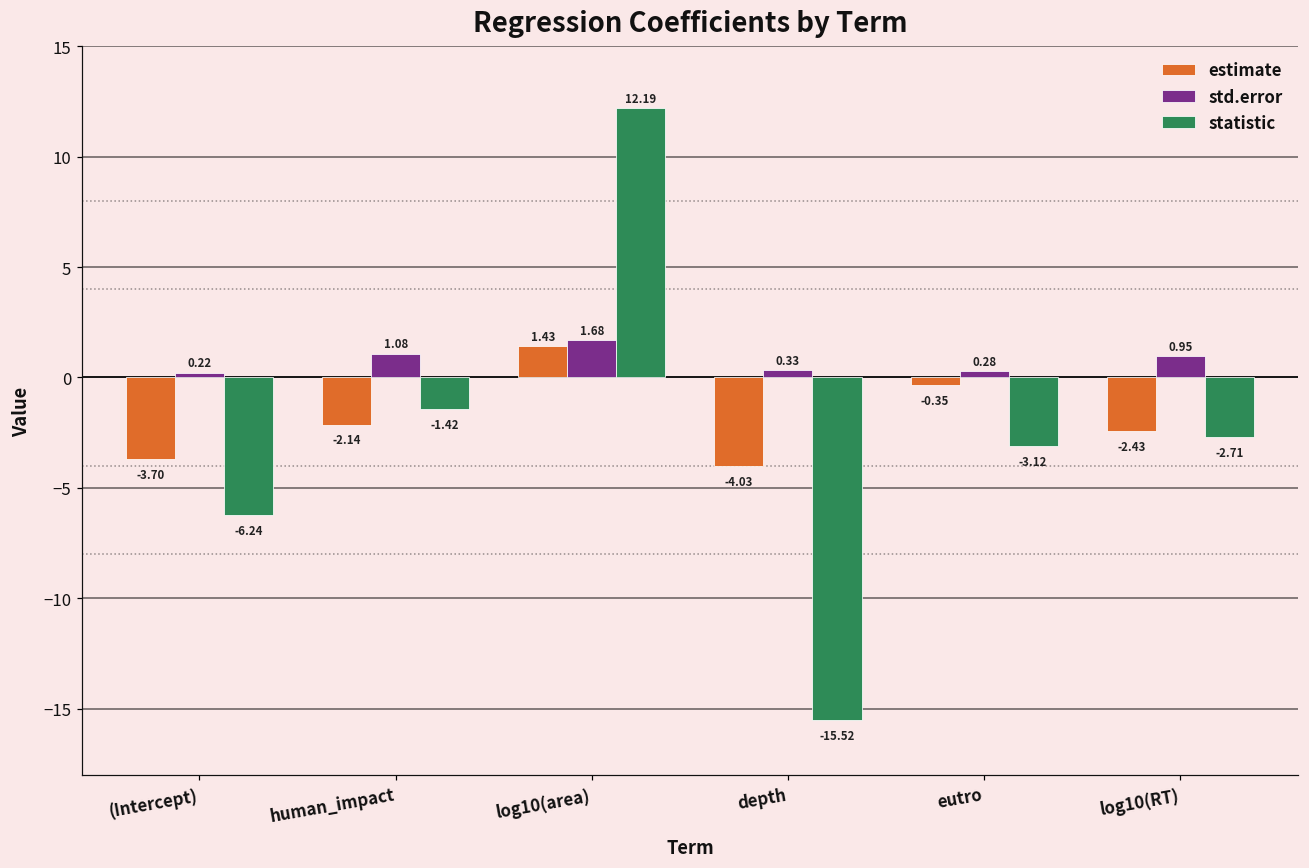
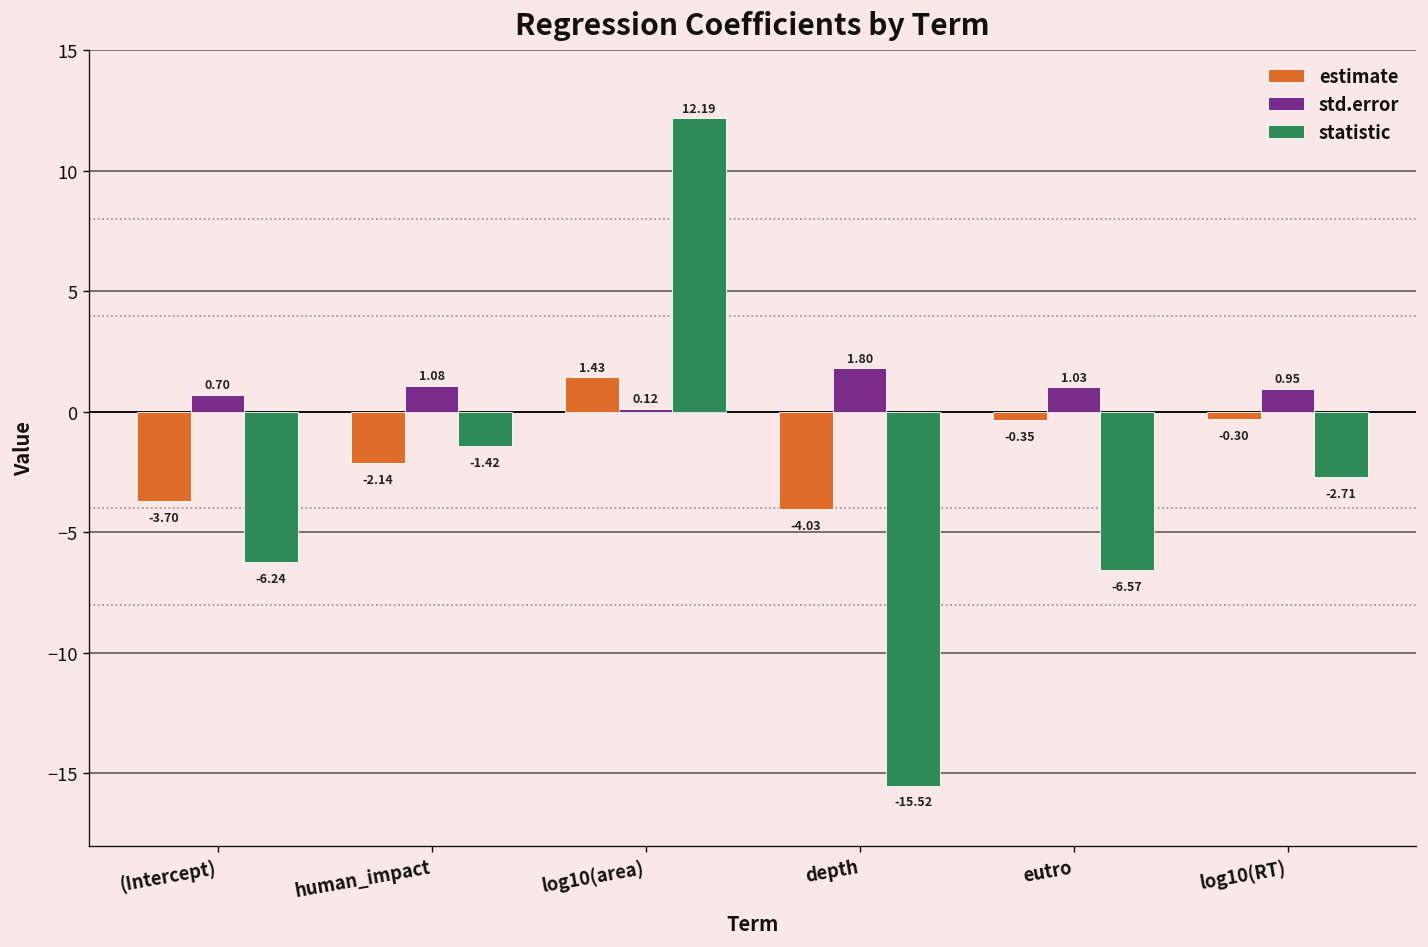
std.error, (Intercept): 0.22 -> 0.70
std.error, log10(area): 1.68 -> 0.12
std.error, depth: 0.33 -> 1.80
std.error, eutro: 0.28 -> 1.03
statistic, eutro: -3.12 -> -6.57
estimate, log10(RT): -2.43 -> -0.30
